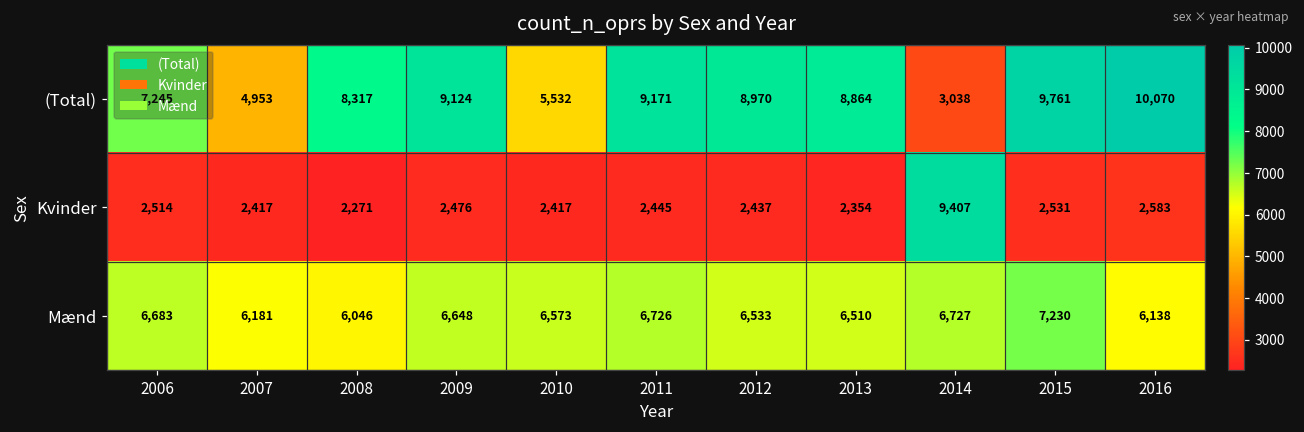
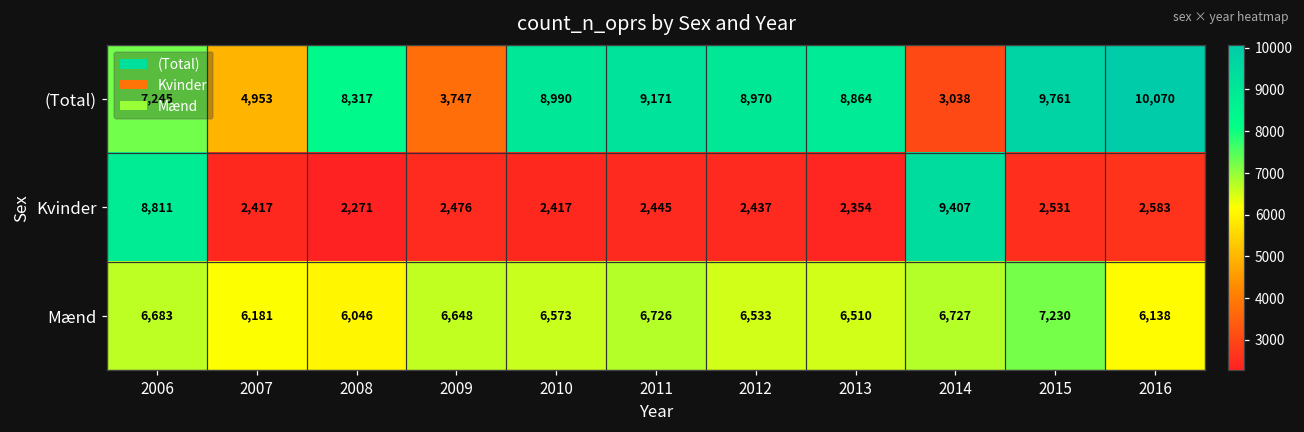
(Total), 2009: 9,124 -> 3,747
(Total), 2010: 5,532 -> 8,990
Kvinder, 2006: 2,514 -> 8,811
